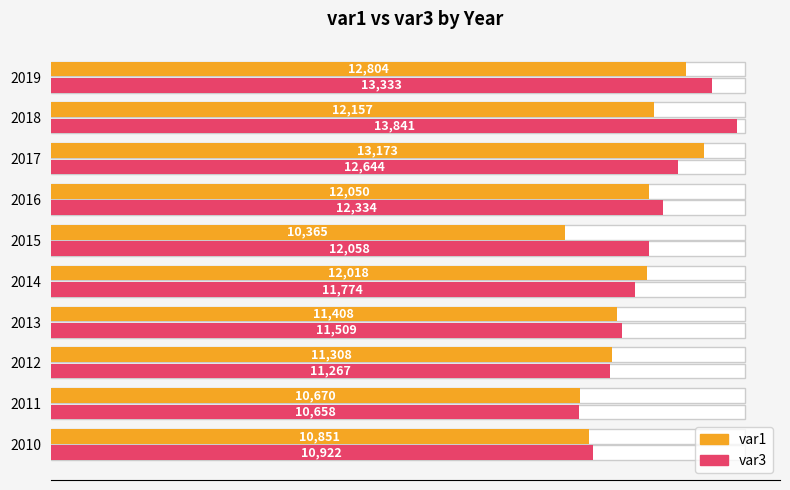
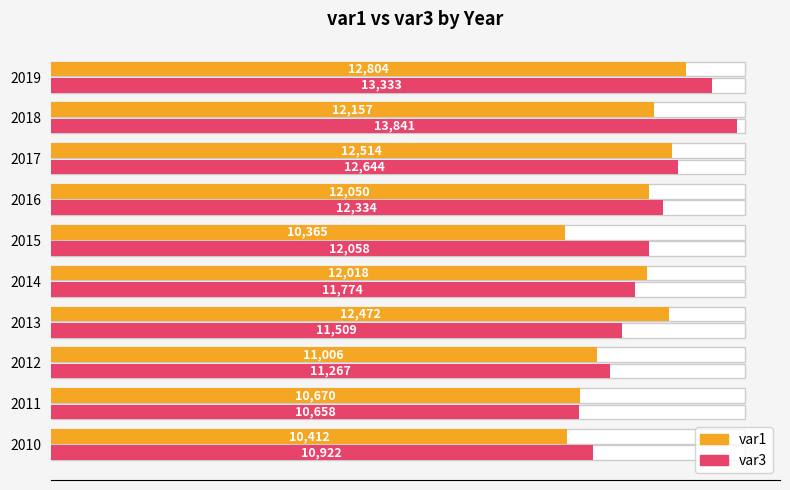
var1, 2017: 13,173 -> 12,514
var1, 2013: 11,408 -> 12,472
var1, 2012: 11,308 -> 11,006
var1, 2010: 10,851 -> 10,412
